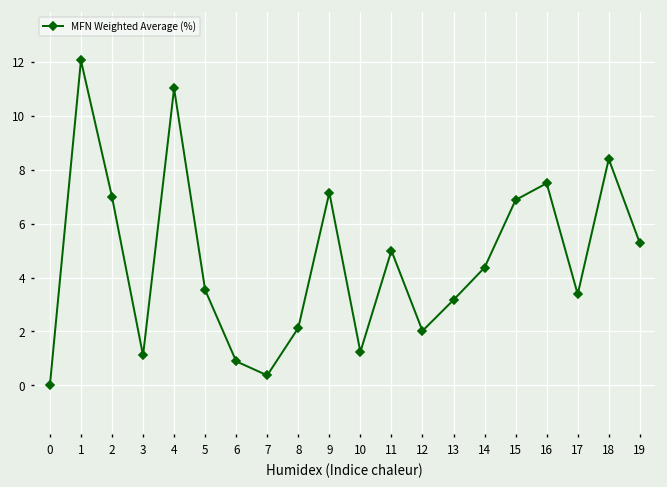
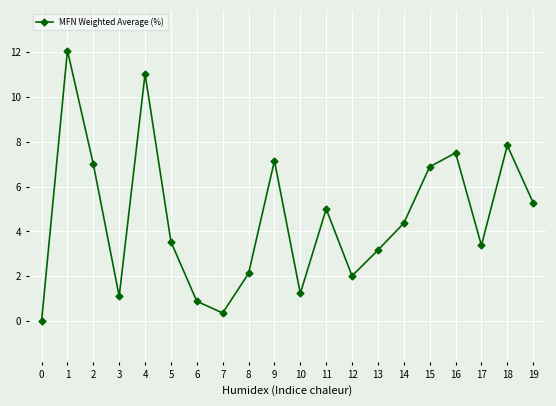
18: 8.4 -> 7.8
